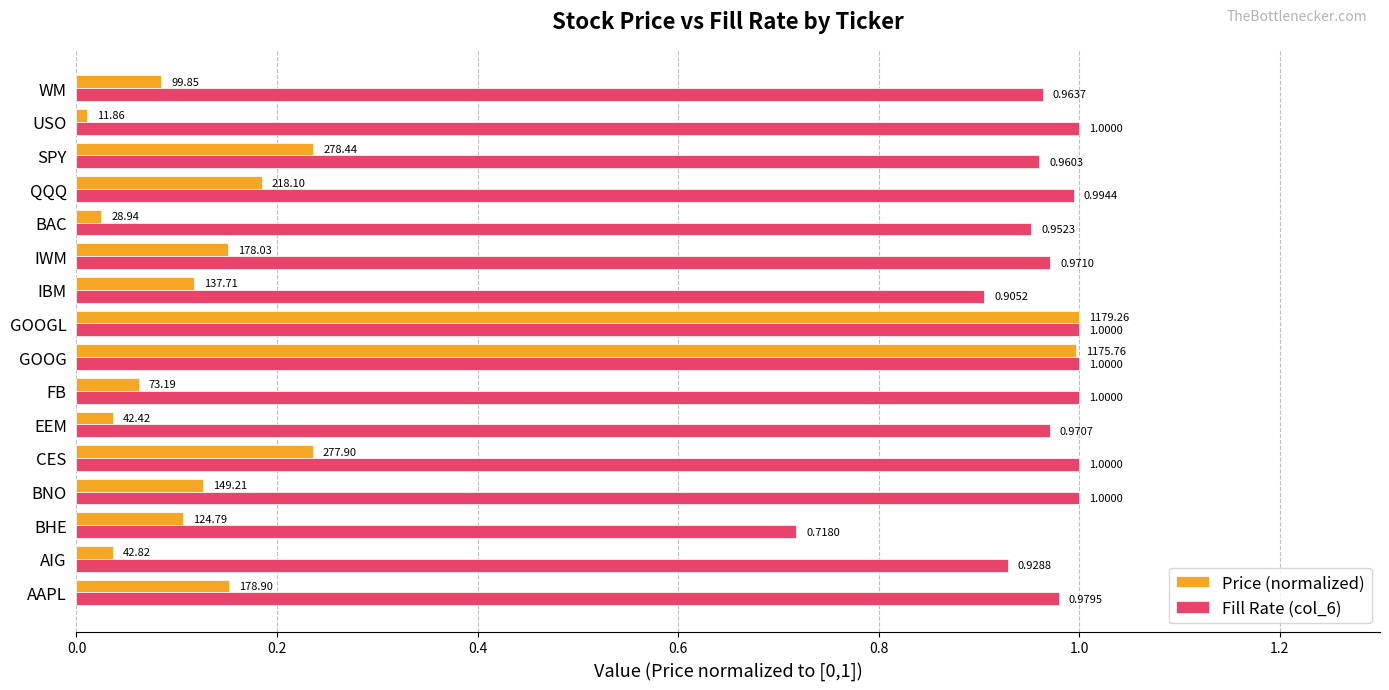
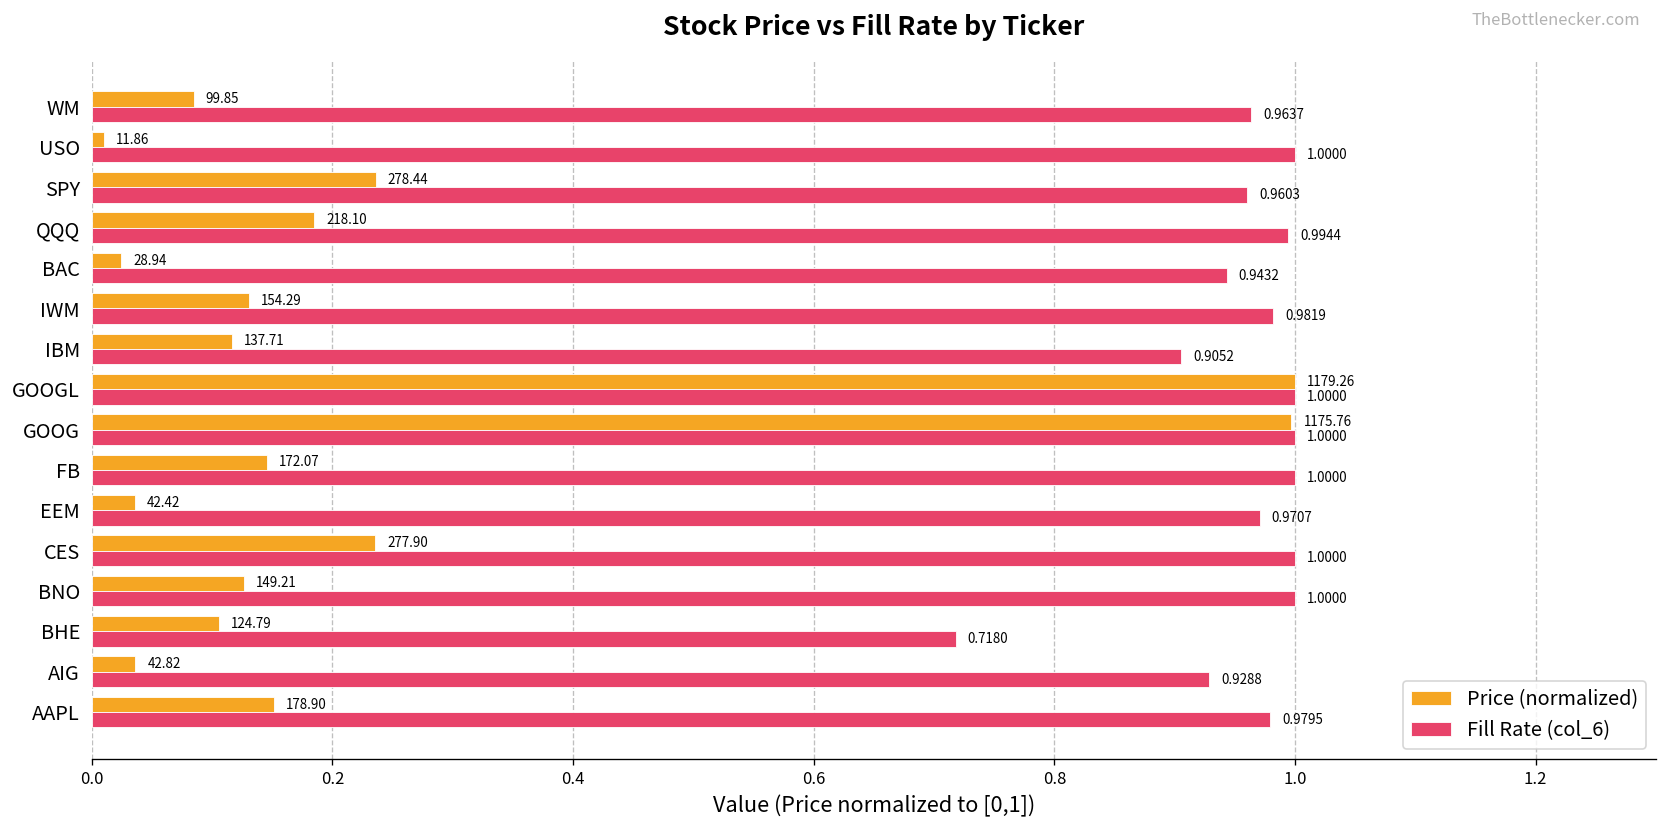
Fill Rate (col_6), BAC: 0.9523 -> 0.9432
Price (normalized), IWM: 178.03 -> 154.29
Fill Rate (col_6), IWM: 0.9710 -> 0.9819
Price (normalized), FB: 73.19 -> 172.07
